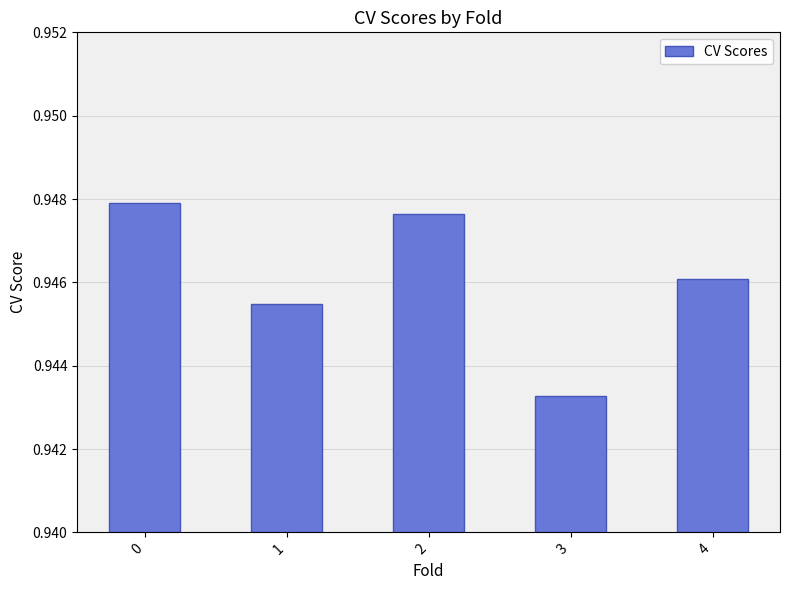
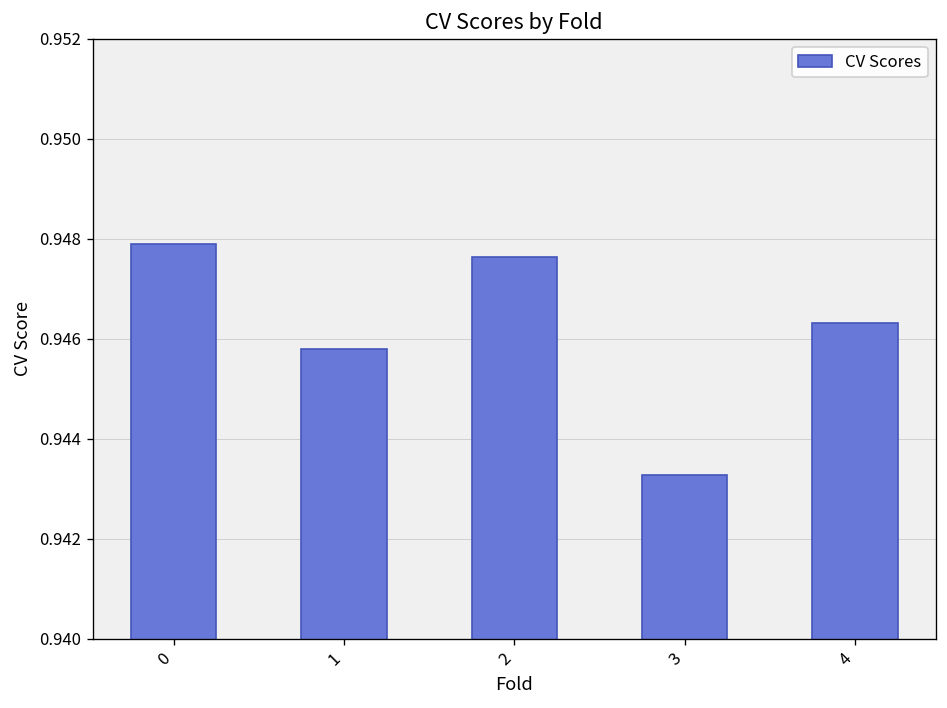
1: 0.9455 -> 0.9458
4: 0.9461 -> 0.9463
